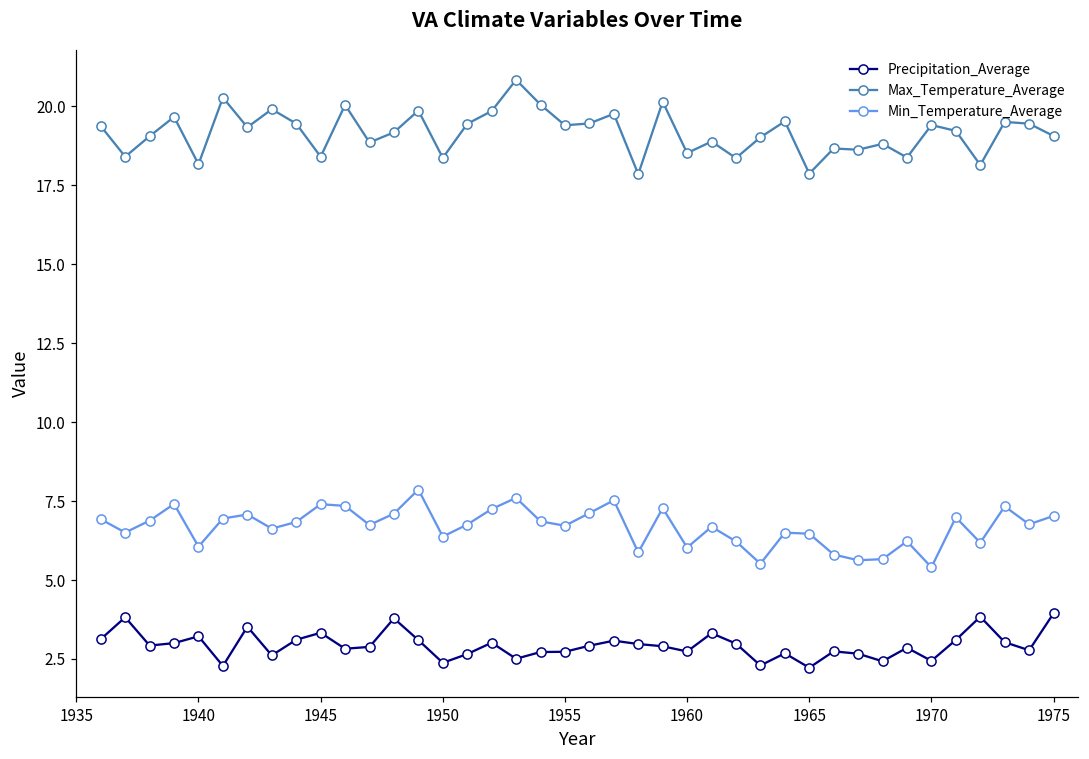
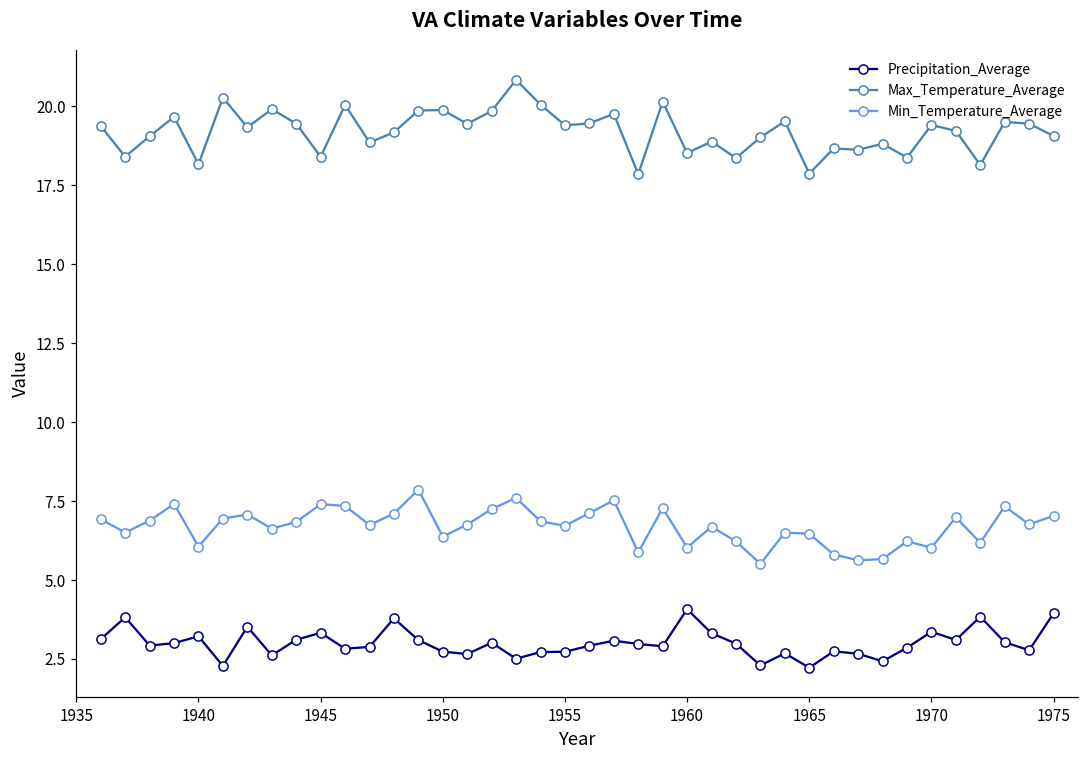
Precipitation_Average, 1950: 2.4 -> 2.7
Max_Temperature_Average, 1950: 18.4 -> 19.9
Precipitation_Average, 1960: 2.7 -> 4.1
Precipitation_Average, 1970: 2.4 -> 3.4
Min_Temperature_Average, 1970: 5.4 -> 6.0
